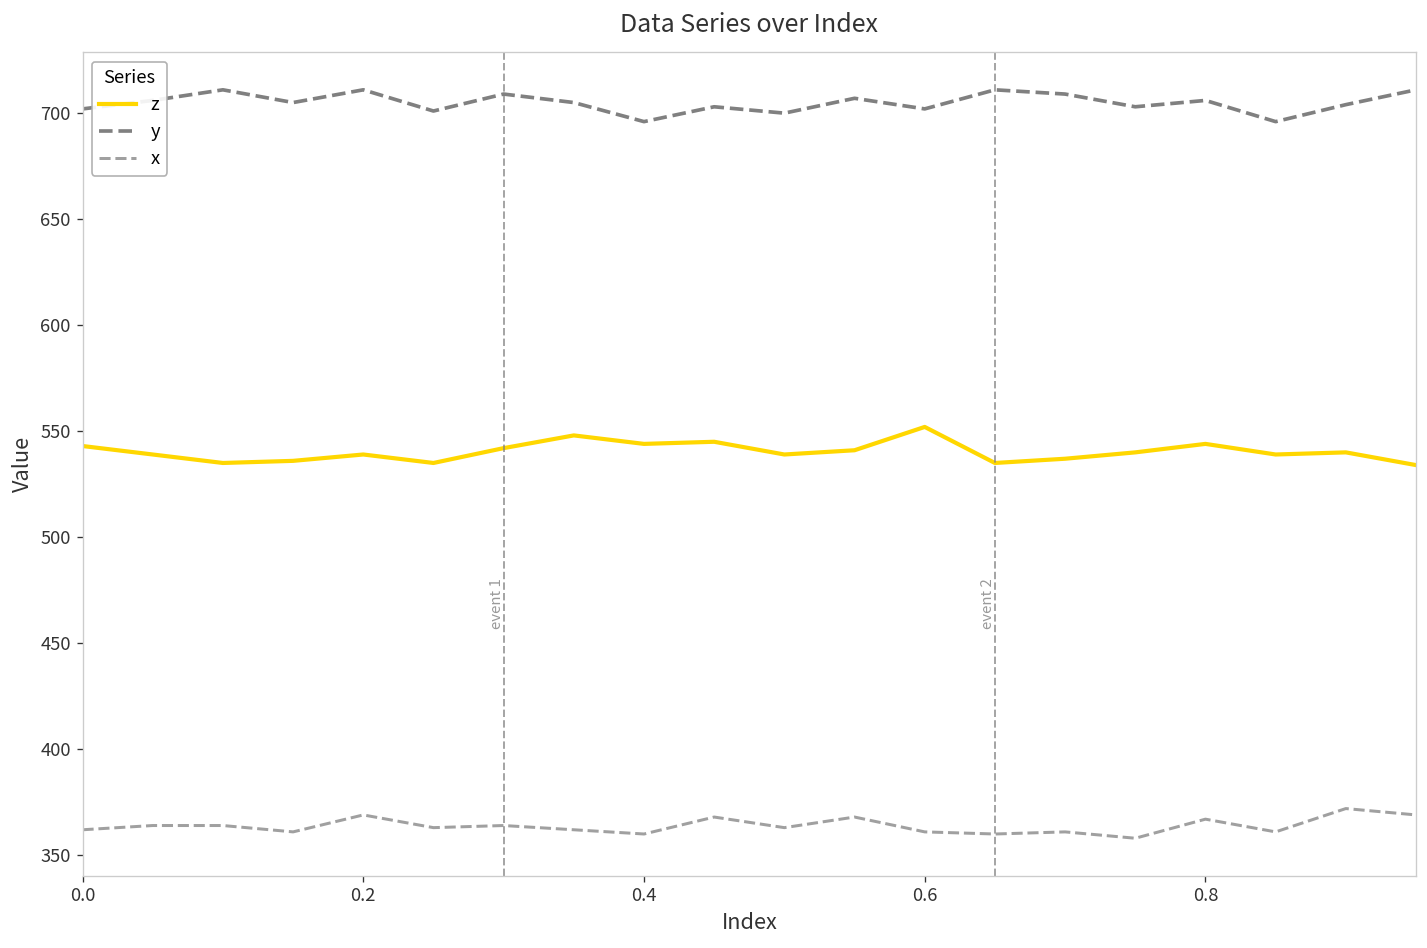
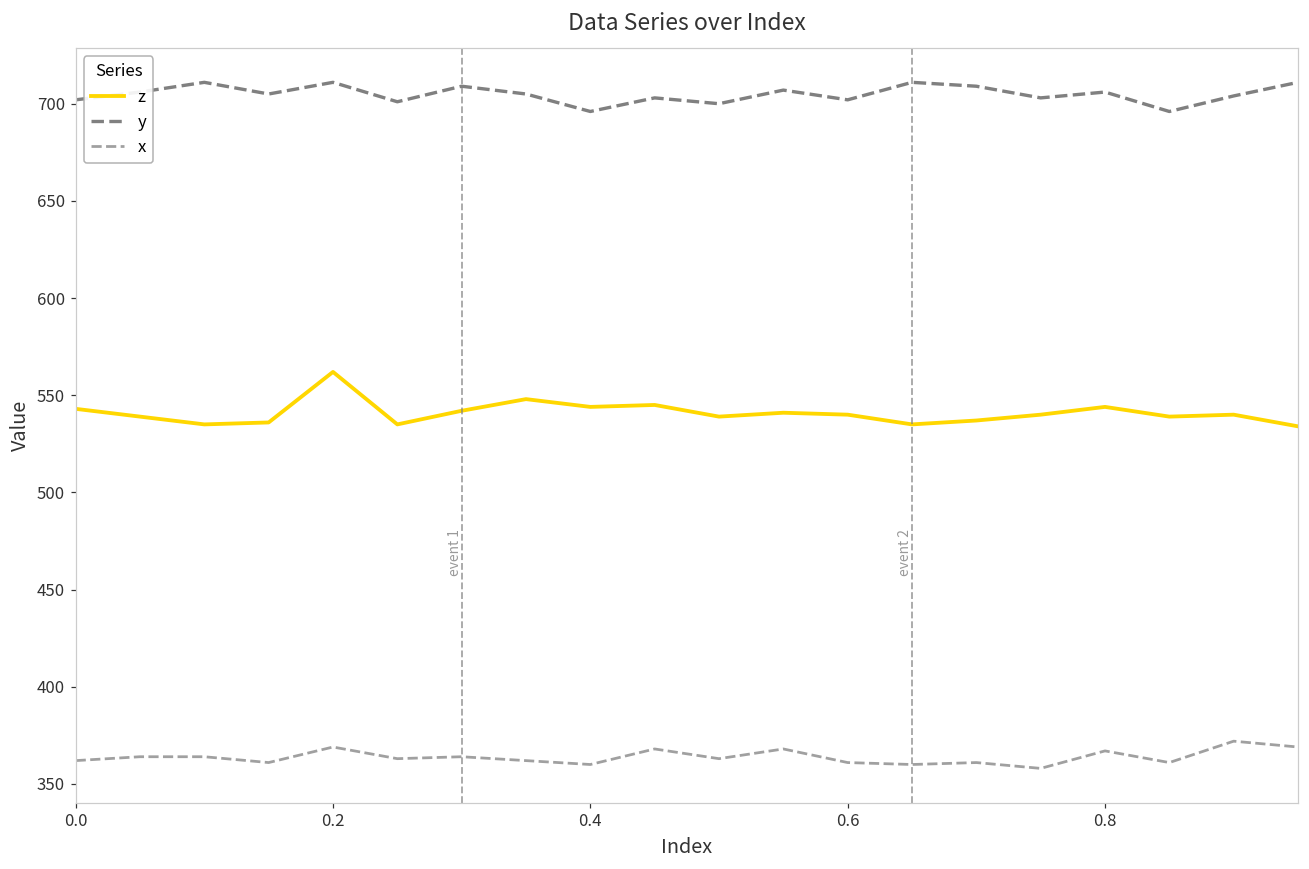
z, 0.2: 539 -> 562
z, 0.6: 552 -> 540
